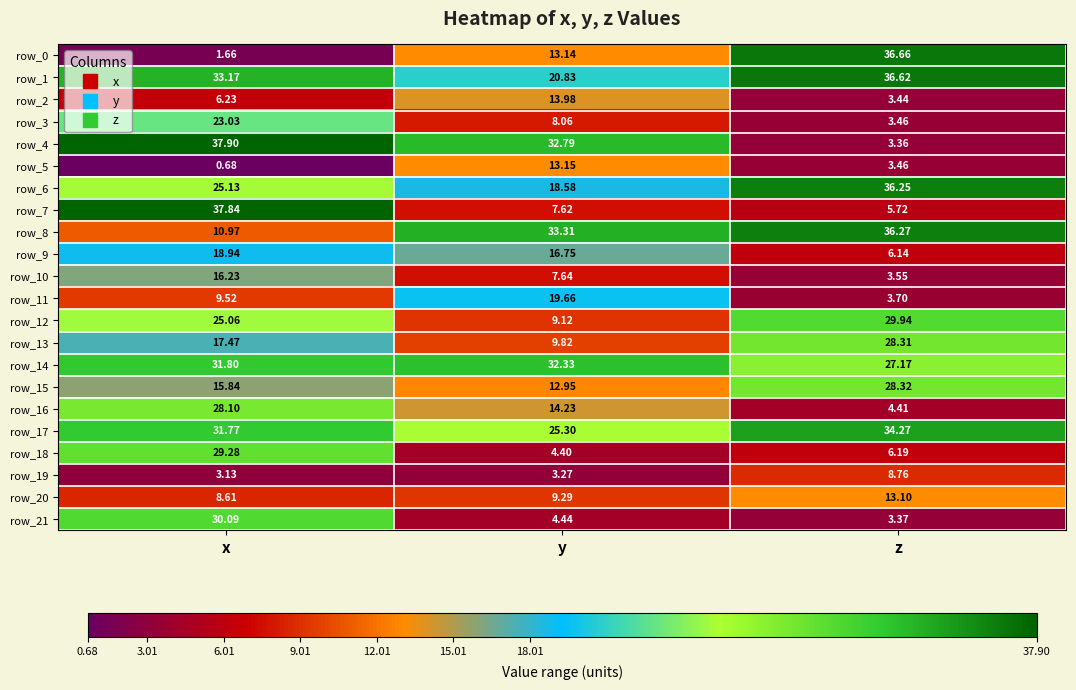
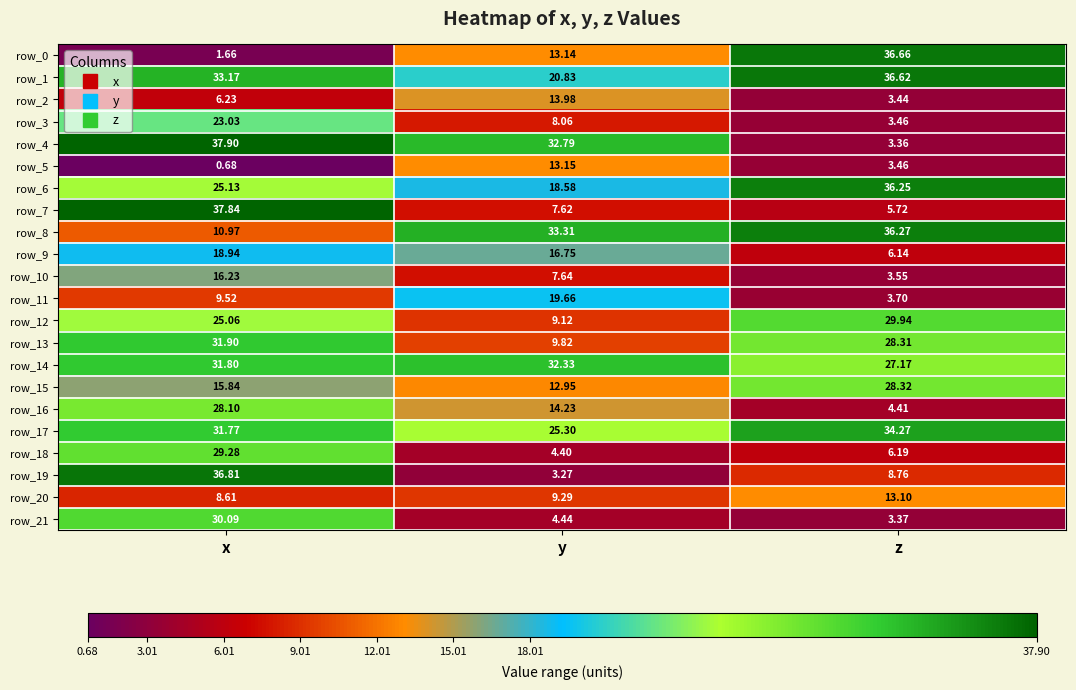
row_13, x: 17.47 -> 31.90
row_19, x: 3.13 -> 36.81
